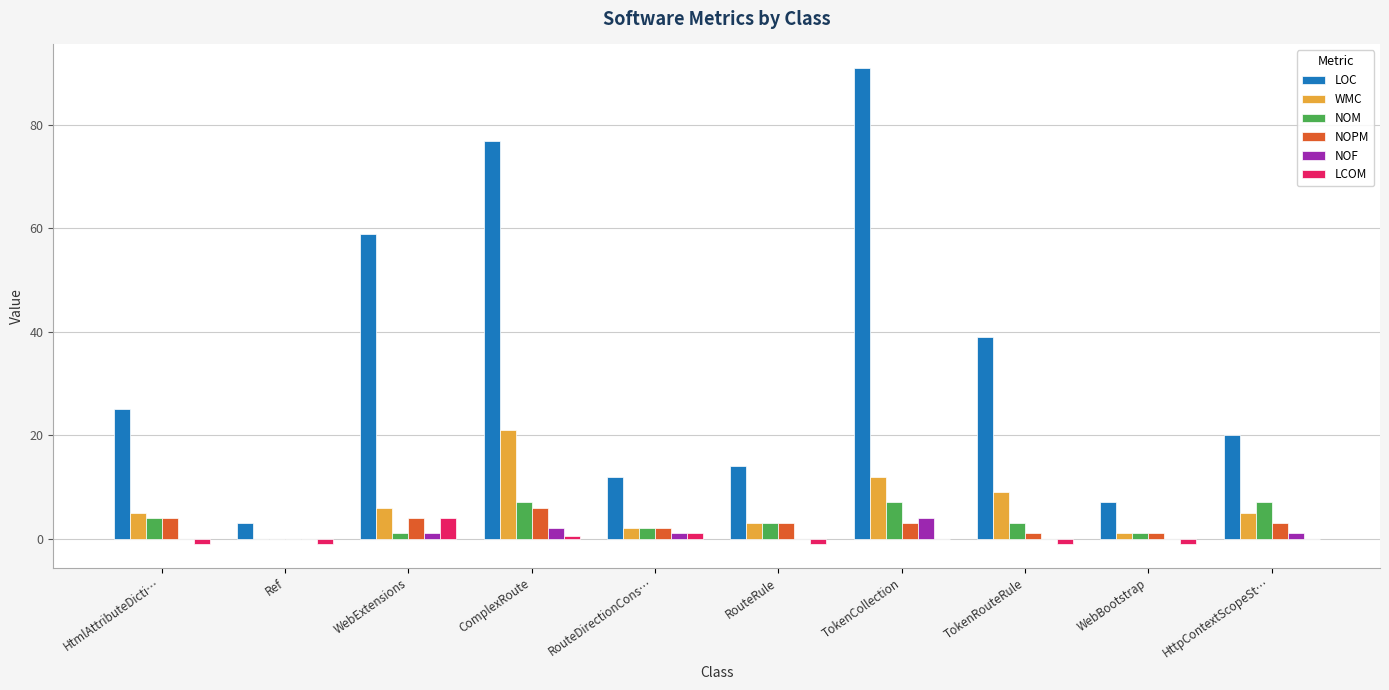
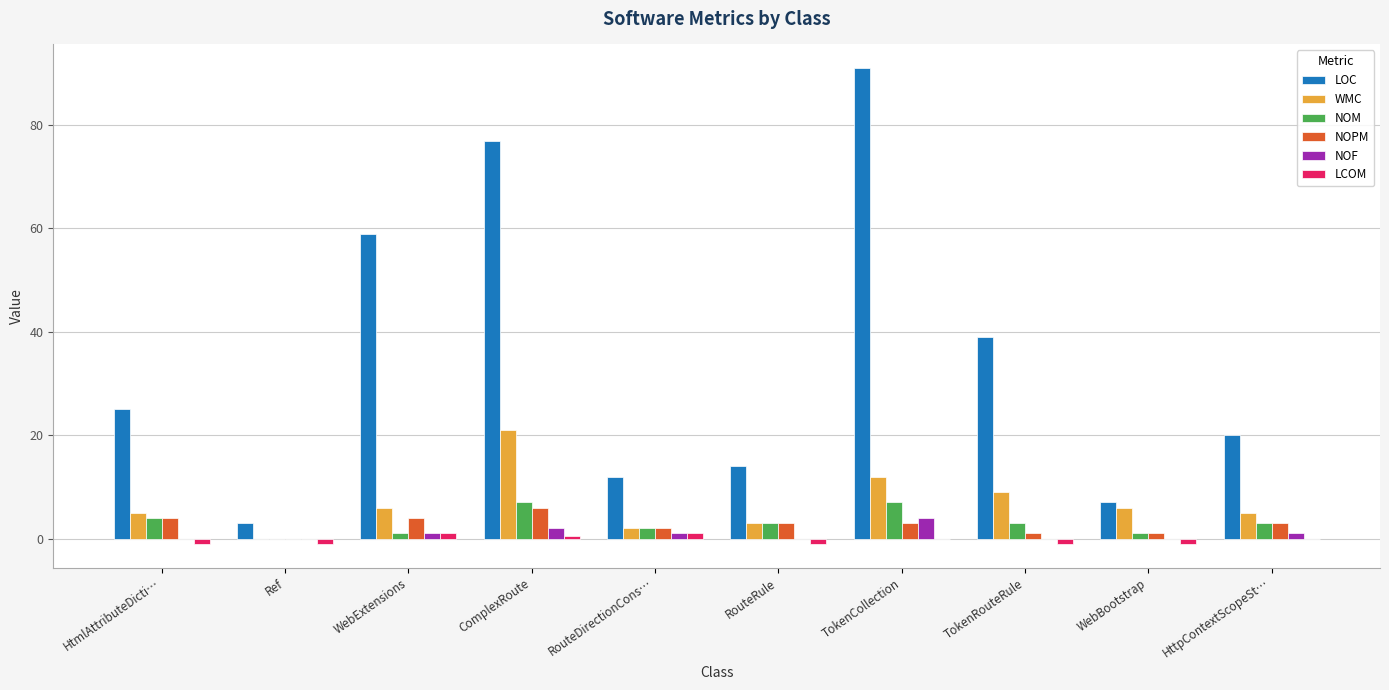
LCOM, WebExtensions: 4 -> 1
WMC, WebBootstrap: 1 -> 6
NOM, HttpContextScopeSt…: 7 -> 3
